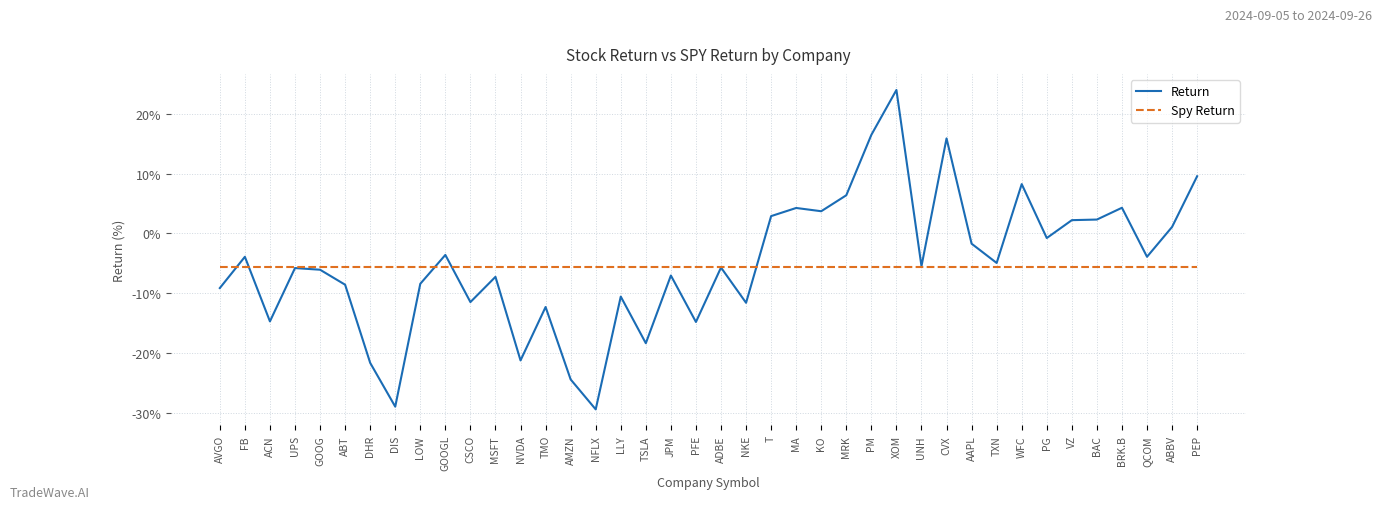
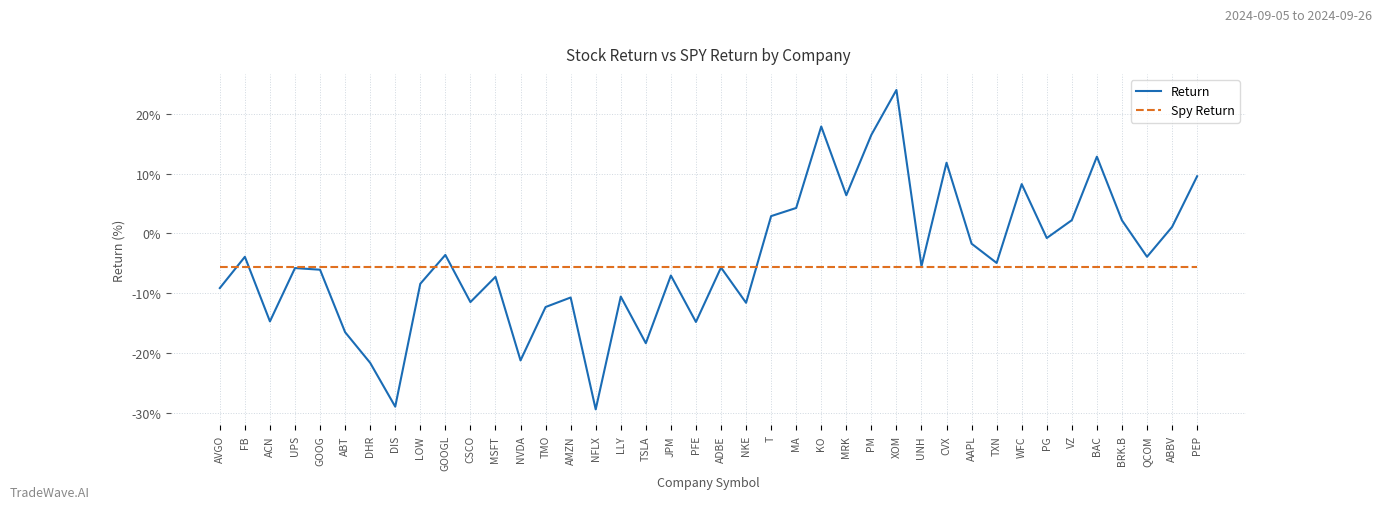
Return, ABT: -9% -> -17%
Return, AMZN: -24% -> -11%
Return, KO: 4% -> 18%
Return, CVX: 16% -> 12%
Return, BAC: 2% -> 13%
Return, BRK.B: 4% -> 2%
